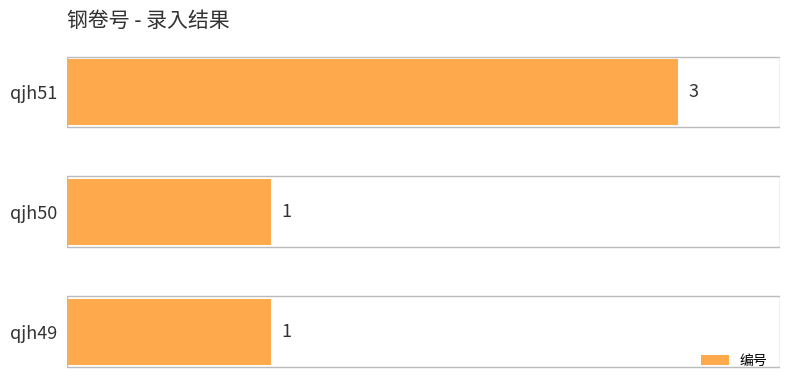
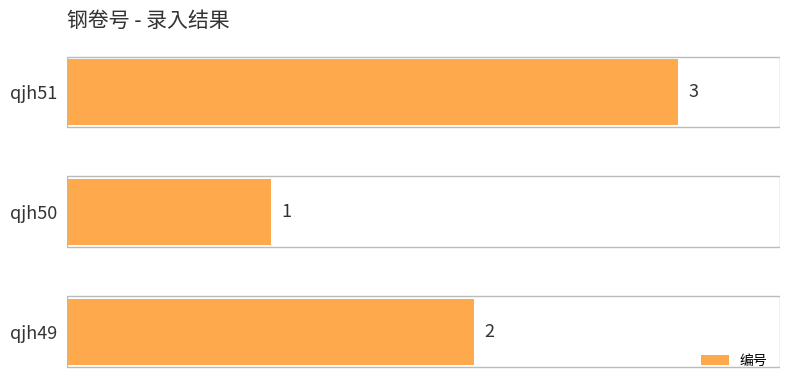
qjh49: 1 -> 2
